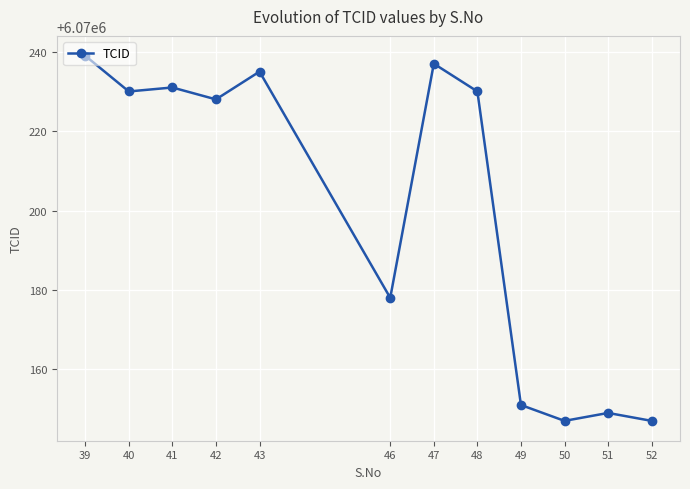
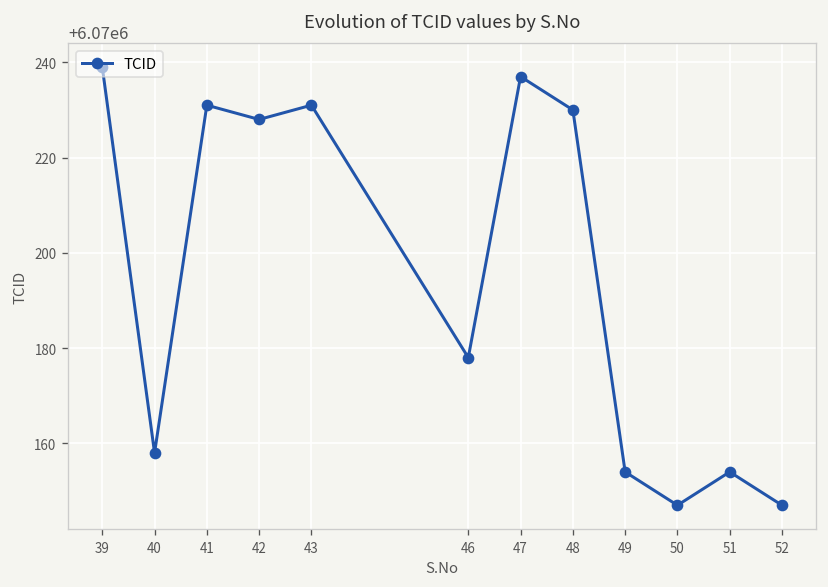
40: 6070230 -> 6070158
43: 6070235 -> 6070231
49: 6070151 -> 6070154
51: 6070149 -> 6070154
